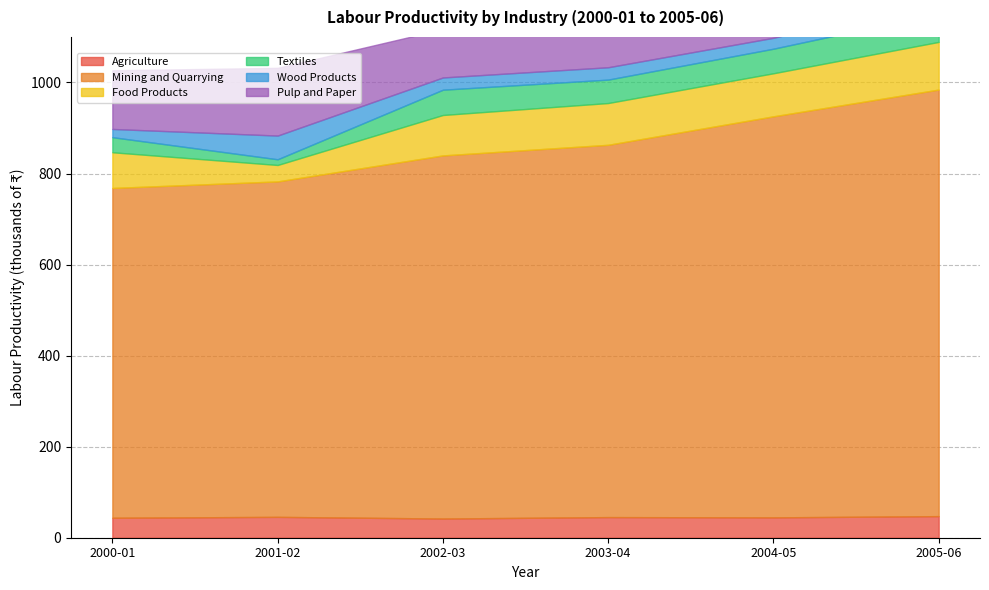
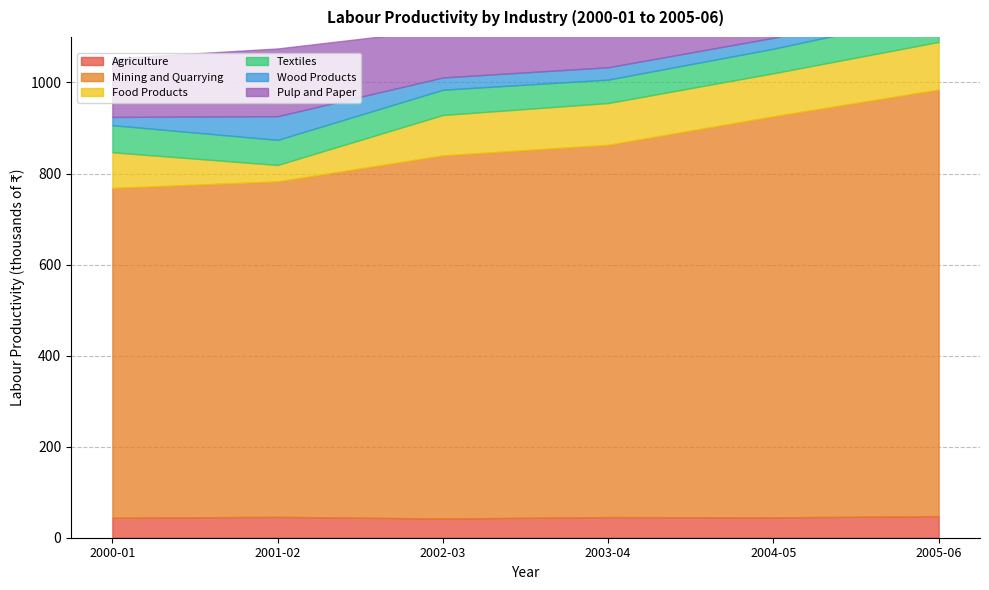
Textiles, 2000-01: 30 -> 60
Textiles, 2001-02: 10 -> 60
